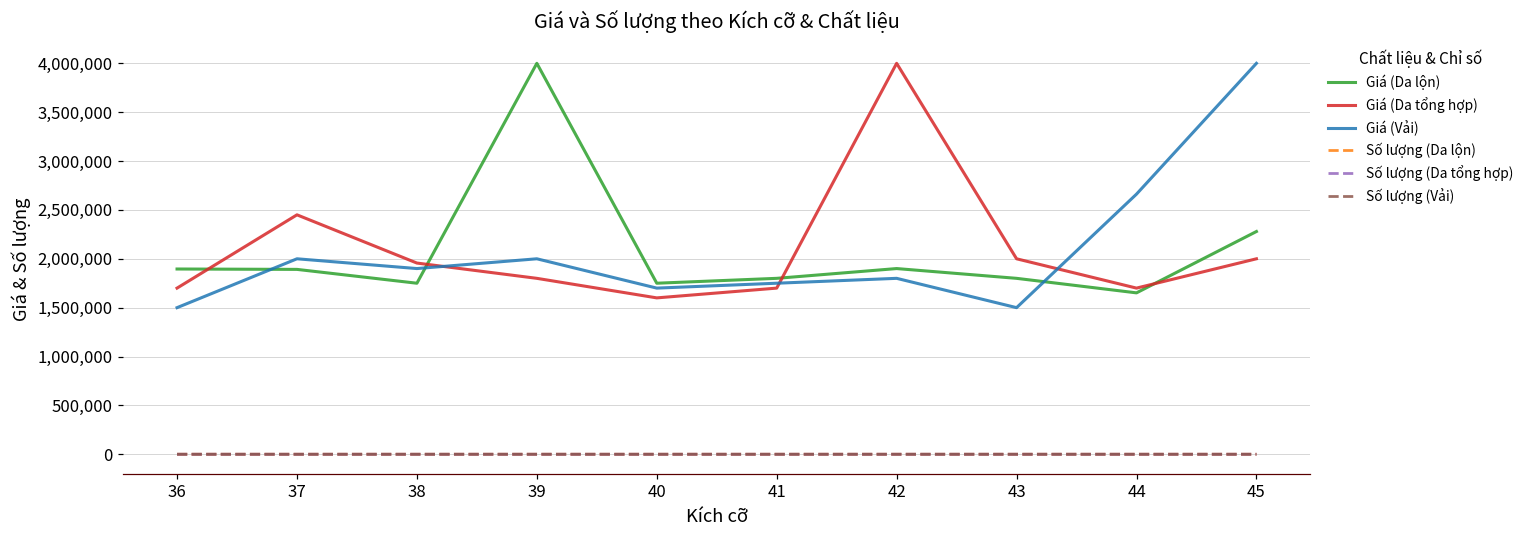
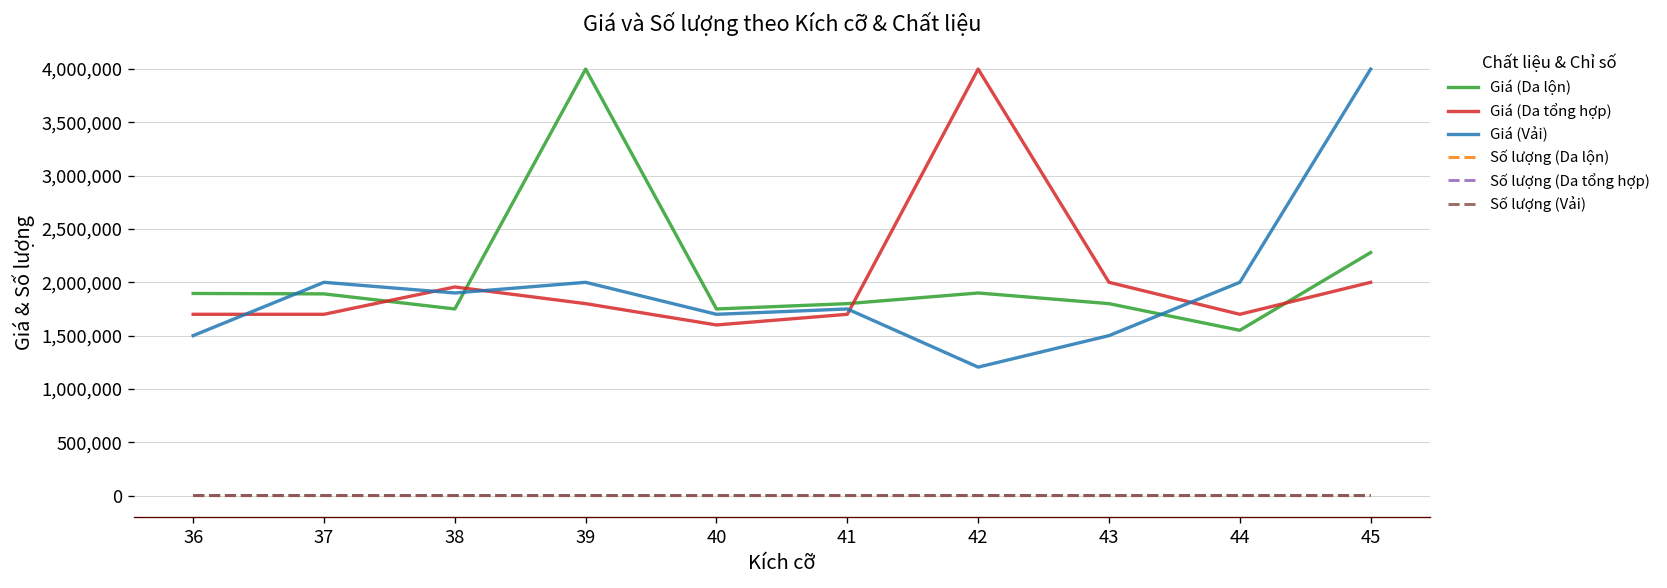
Giá (Da tổng hợp), 37: 2,400,000 -> 1,700,000
Giá (Vải), 42: 1,800,000 -> 1,200,000
Giá (Da lộn), 44: 1,700,000 -> 1,600,000
Giá (Vải), 44: 2,700,000 -> 2,000,000
